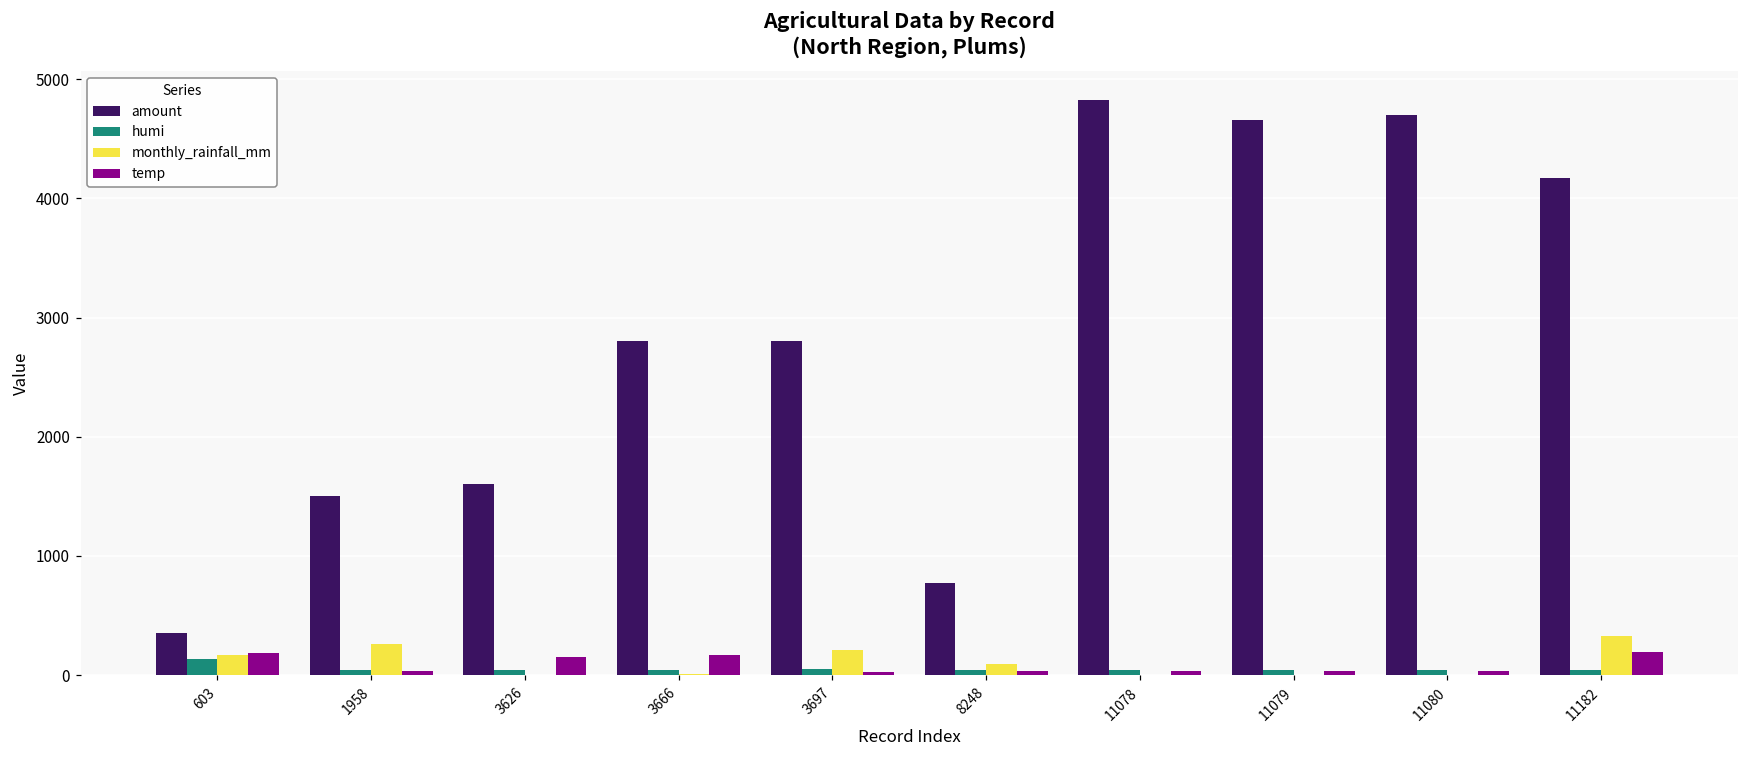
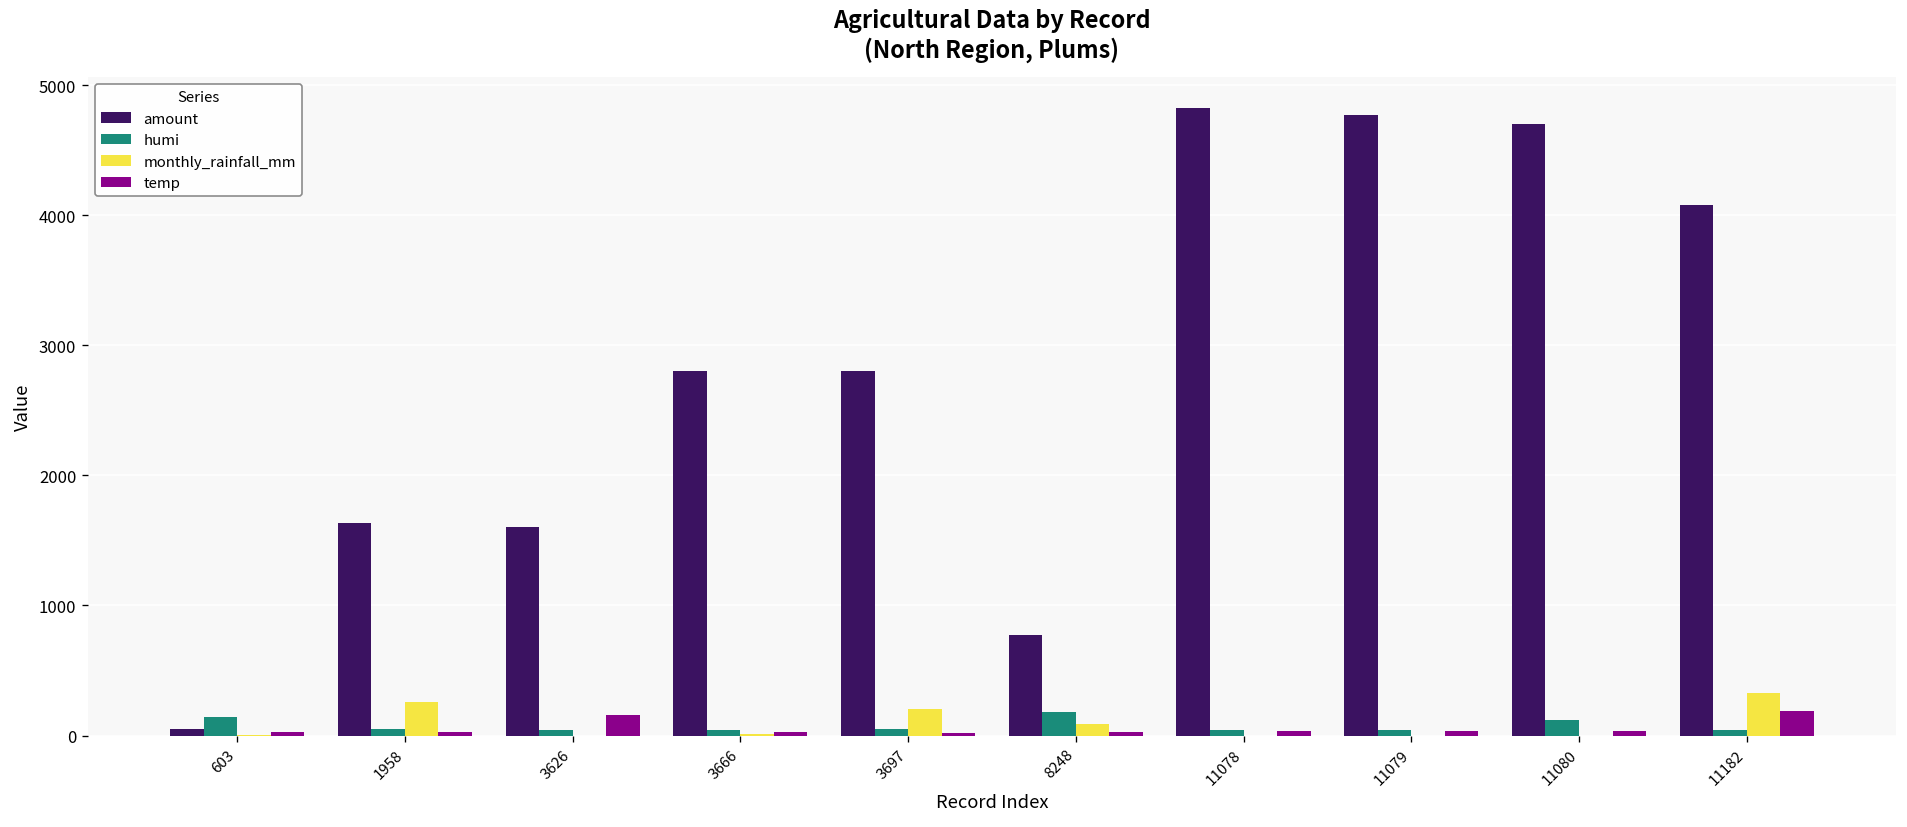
amount, 603: 350 -> 50
monthly_rainfall_mm, 603: 170 -> 10
temp, 603: 180 -> 30
amount, 1958: 1500 -> 1630
temp, 3666: 170 -> 30
humi, 8248: 40 -> 180
amount, 11079: 4660 -> 4770
humi, 11080: 40 -> 120
amount, 11182: 4170 -> 4080
